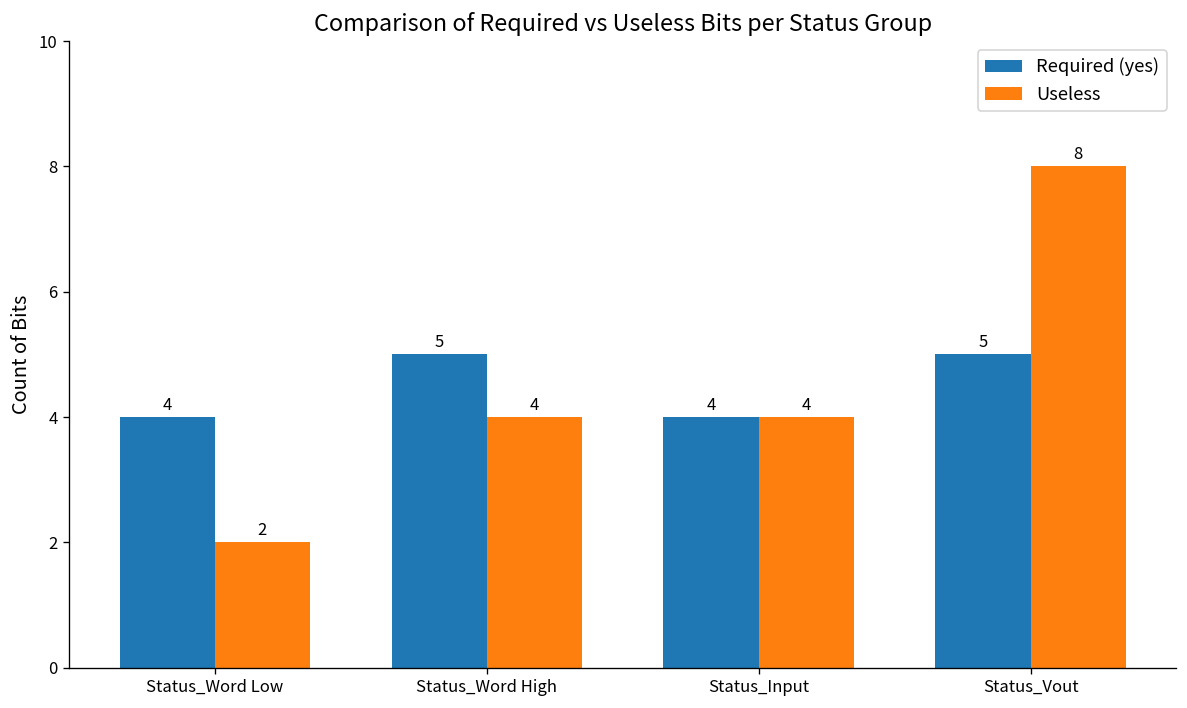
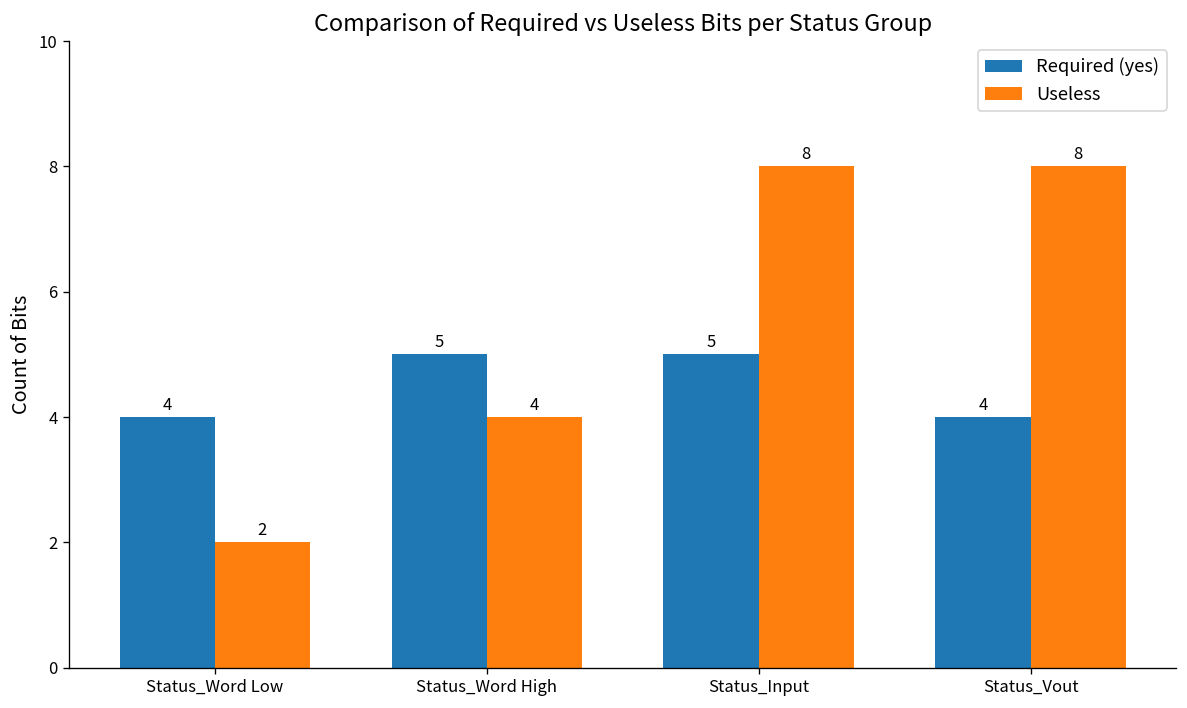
Required (yes), Status_Input: 4 -> 5
Useless, Status_Input: 4 -> 8
Required (yes), Status_Vout: 5 -> 4
